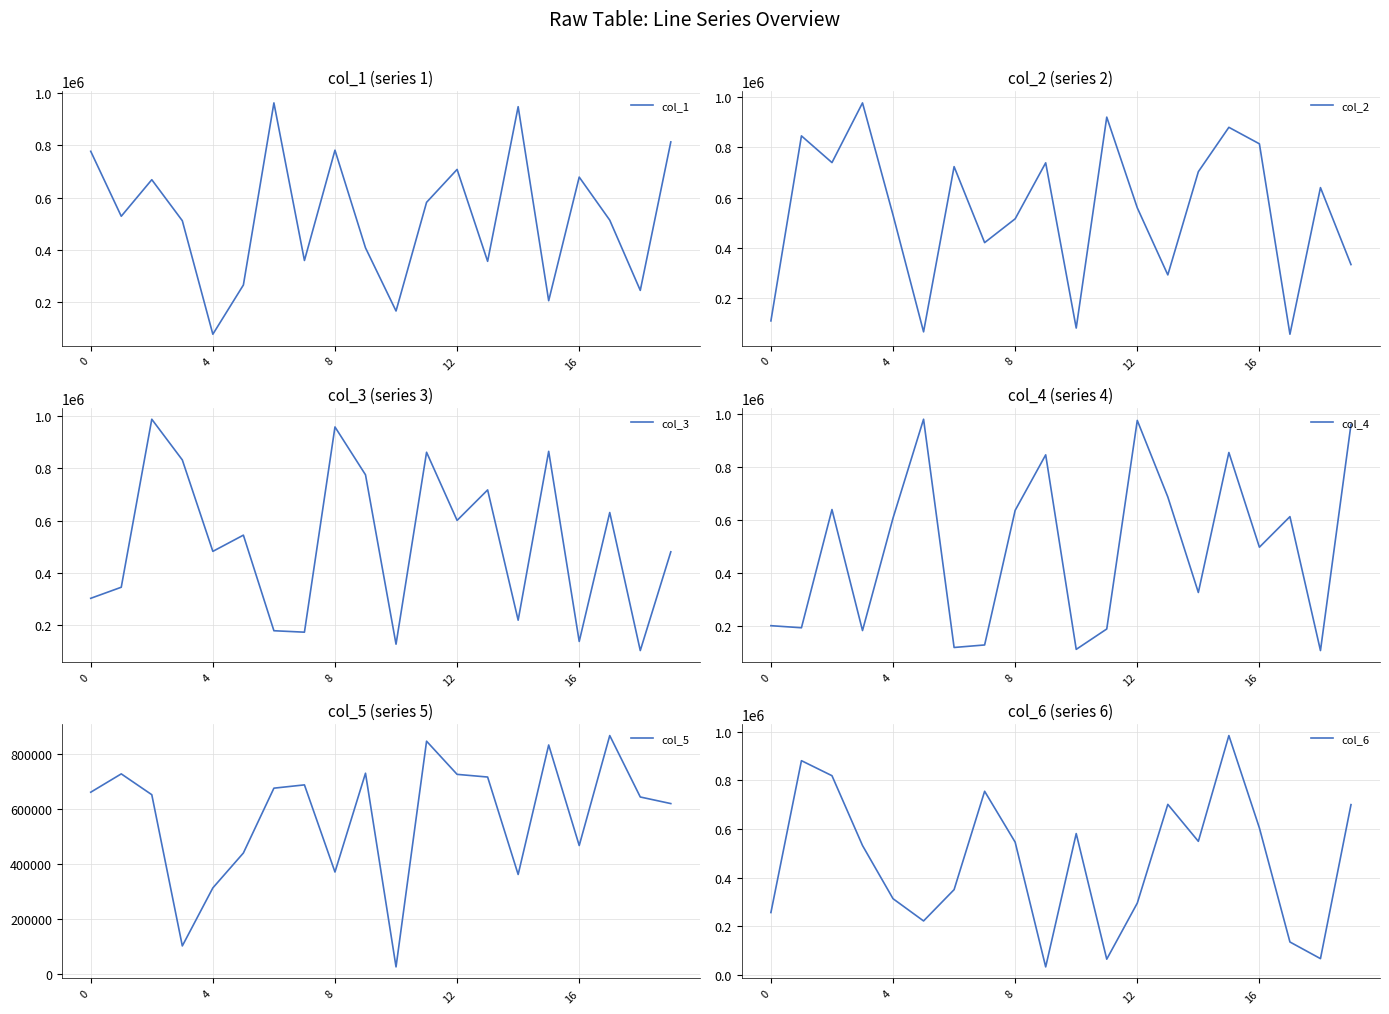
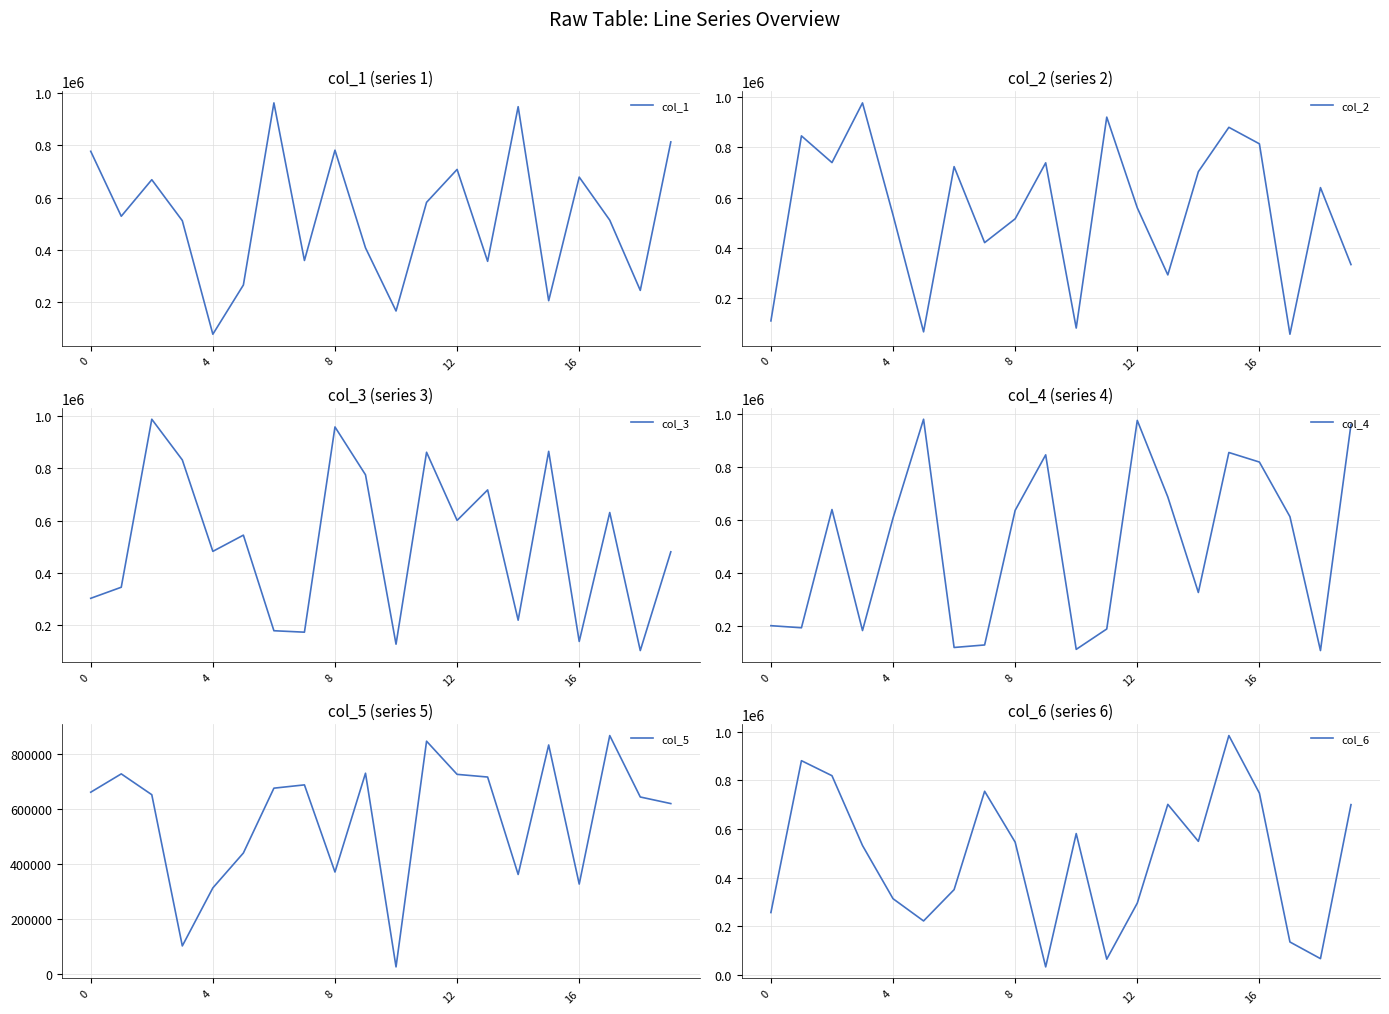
col_4 (series 4), 16: 500000 -> 820000
col_5 (series 5), 16: 470000 -> 330000
col_6 (series 6), 16: 600000 -> 750000
